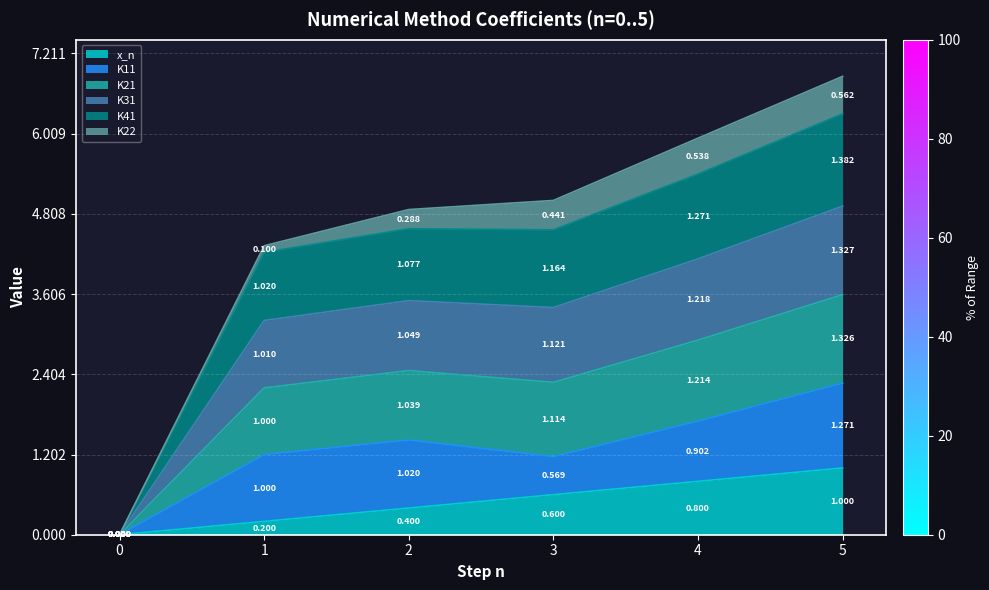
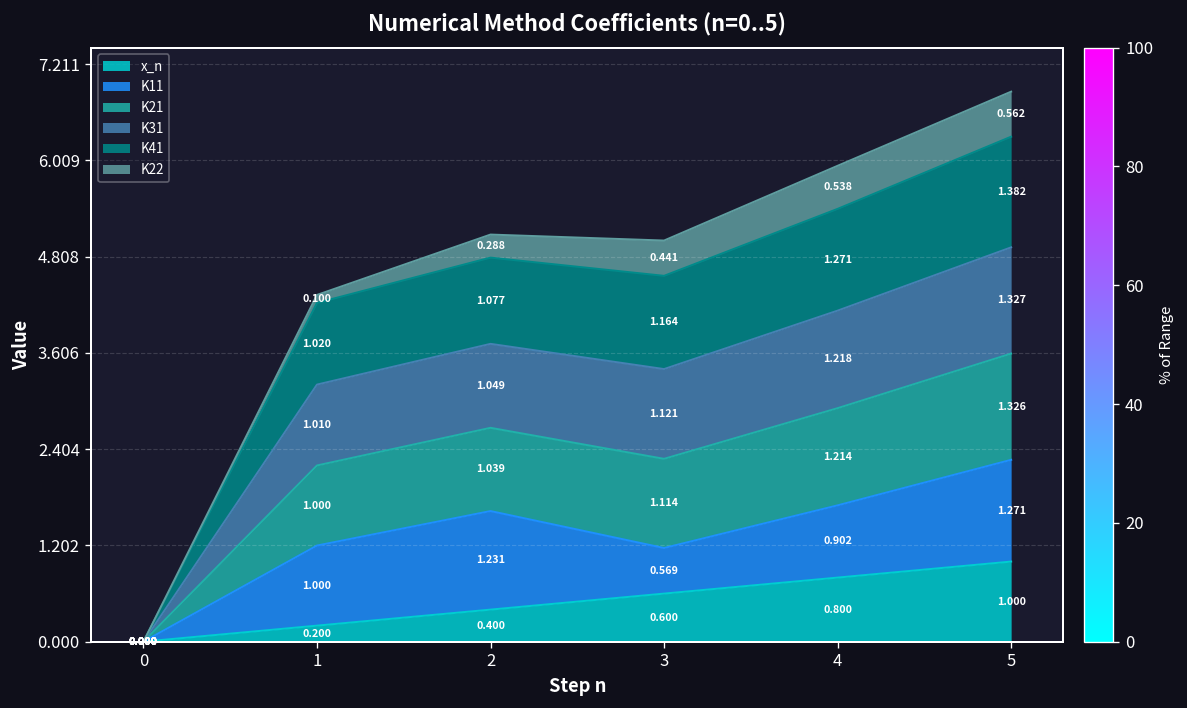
K11, 2: 1.020 -> 1.231
